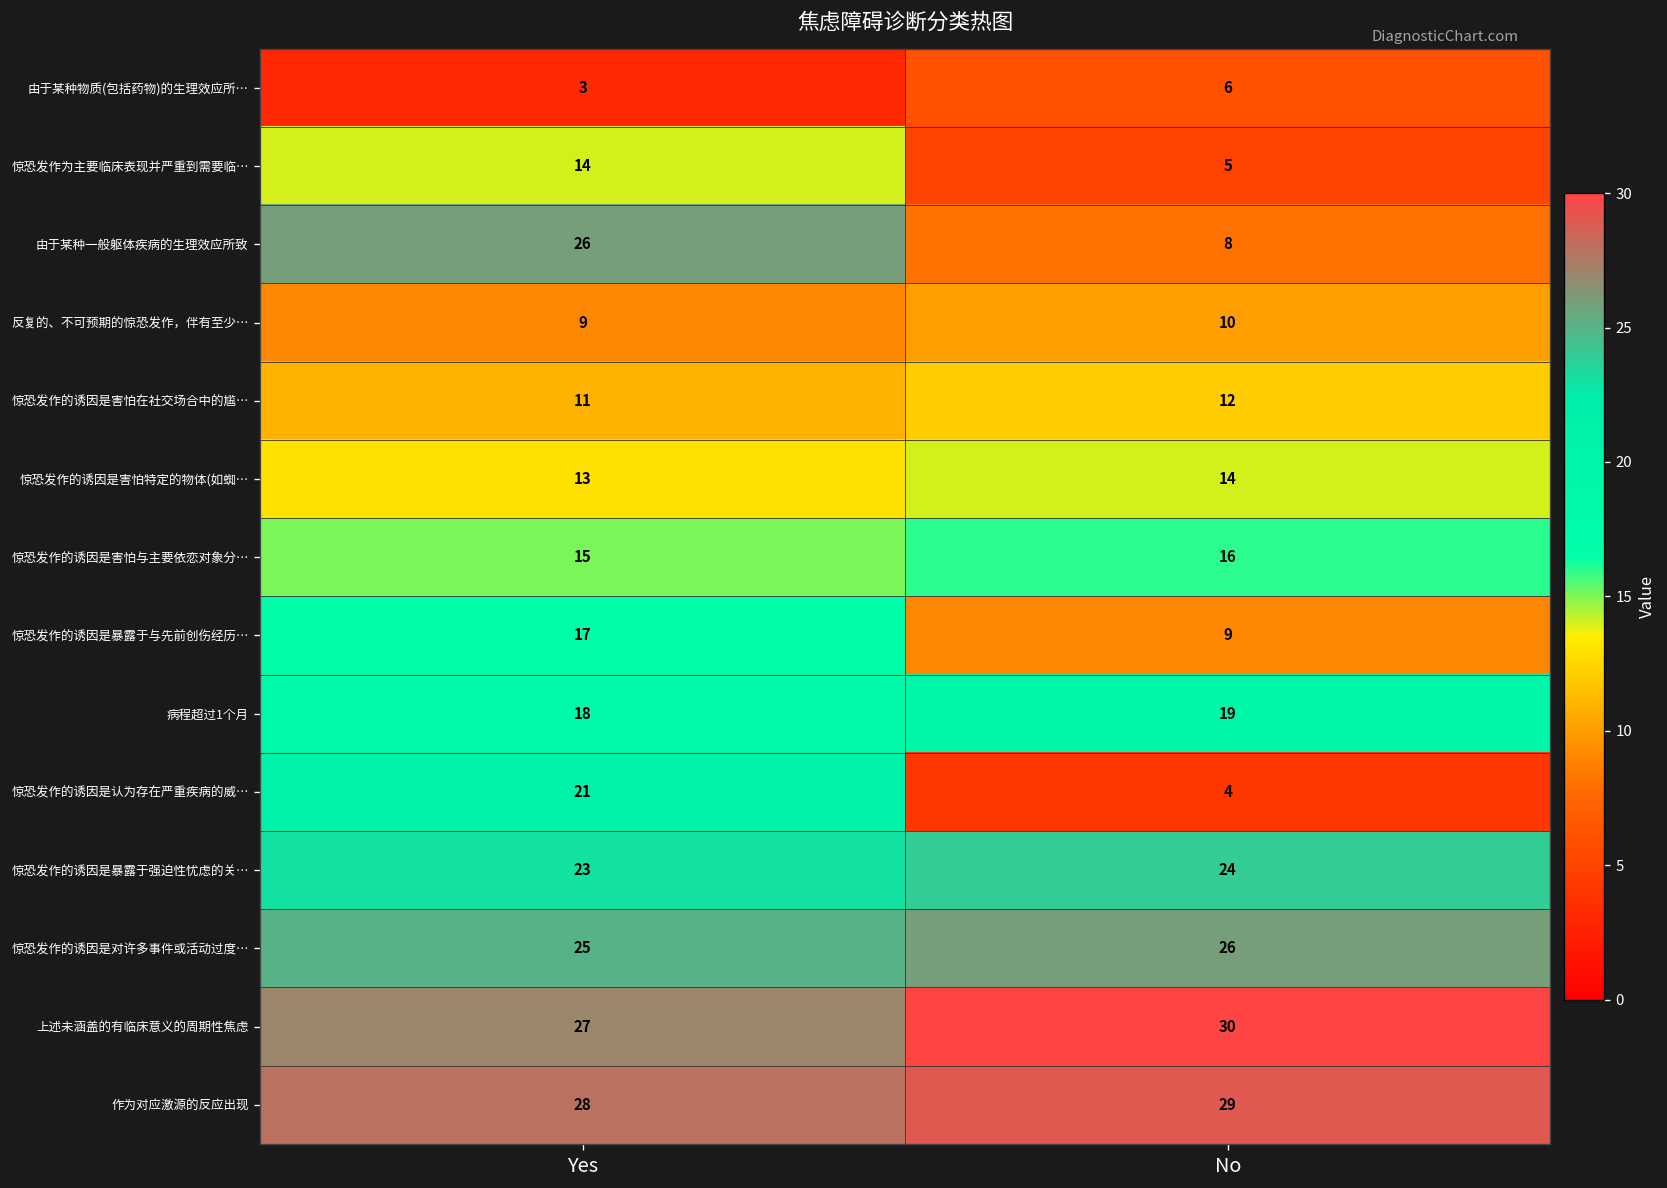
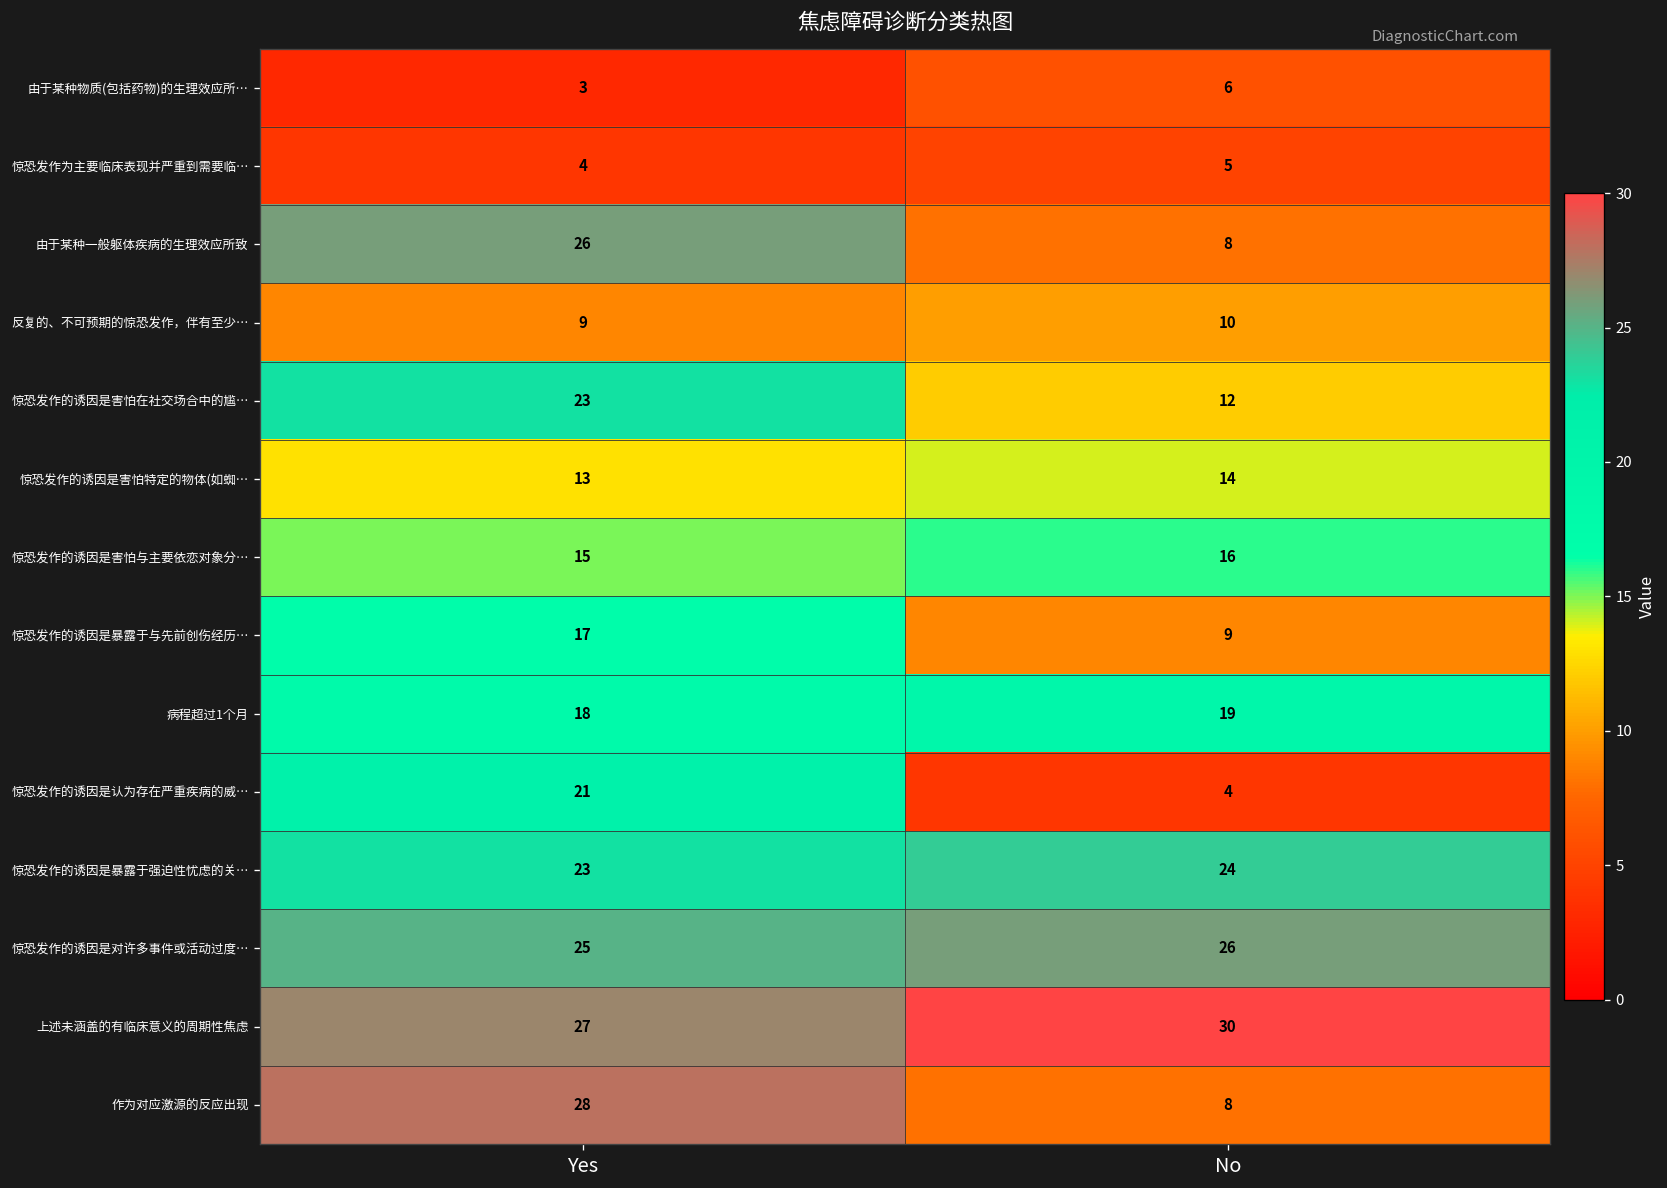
惊恐发作为主要临床表现并严重到需要临…, Yes: 14 -> 4
惊恐发作的诱因是害怕在社交场合中的尴…, Yes: 11 -> 23
作为对应激源的反应出现, No: 29 -> 8
